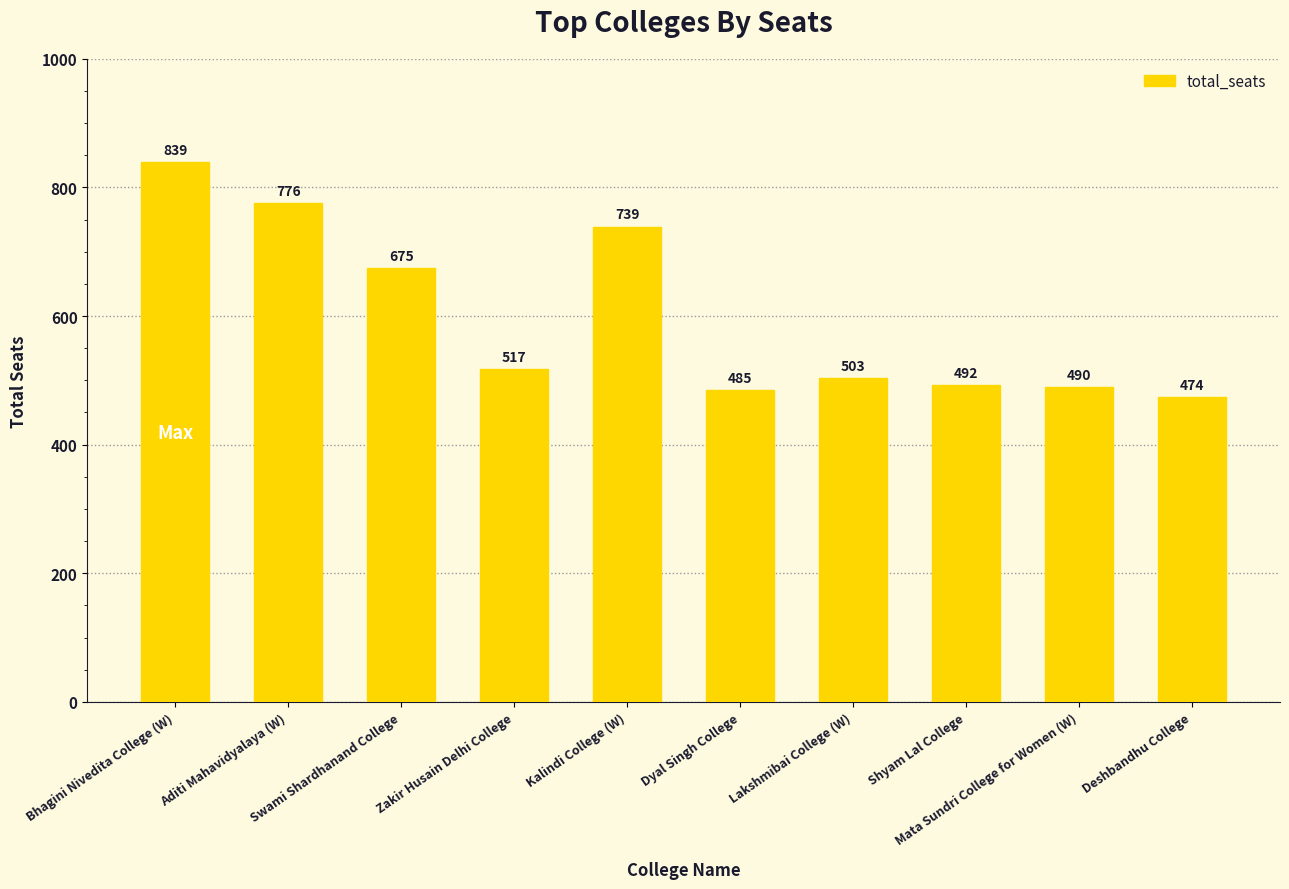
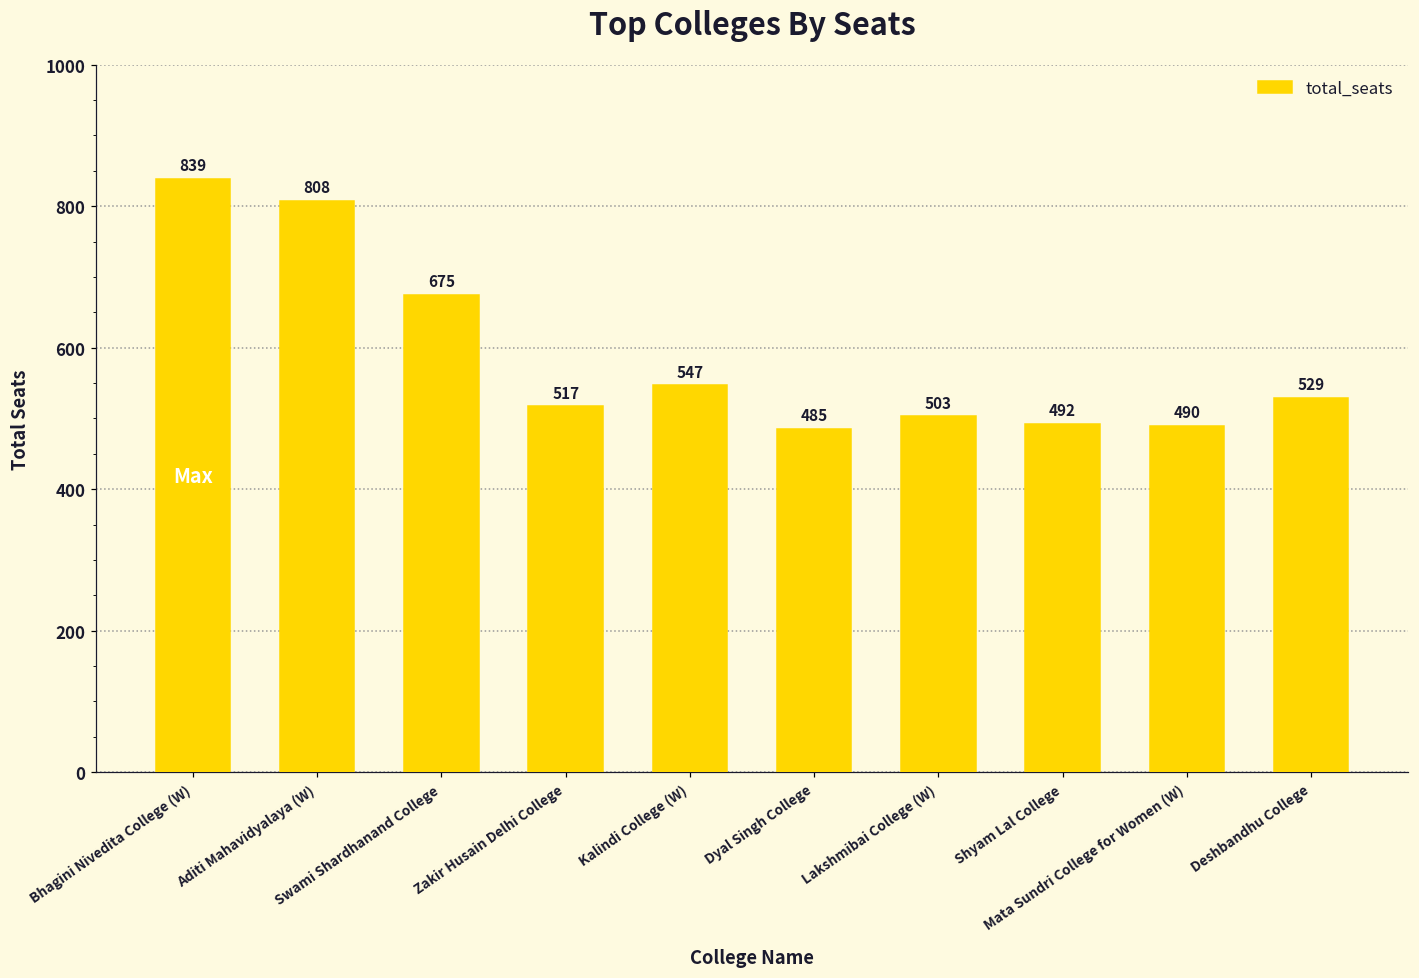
Aditi Mahavidyalaya (W): 776 -> 808
Kalindi College (W): 739 -> 547
Deshbandhu College: 474 -> 529
